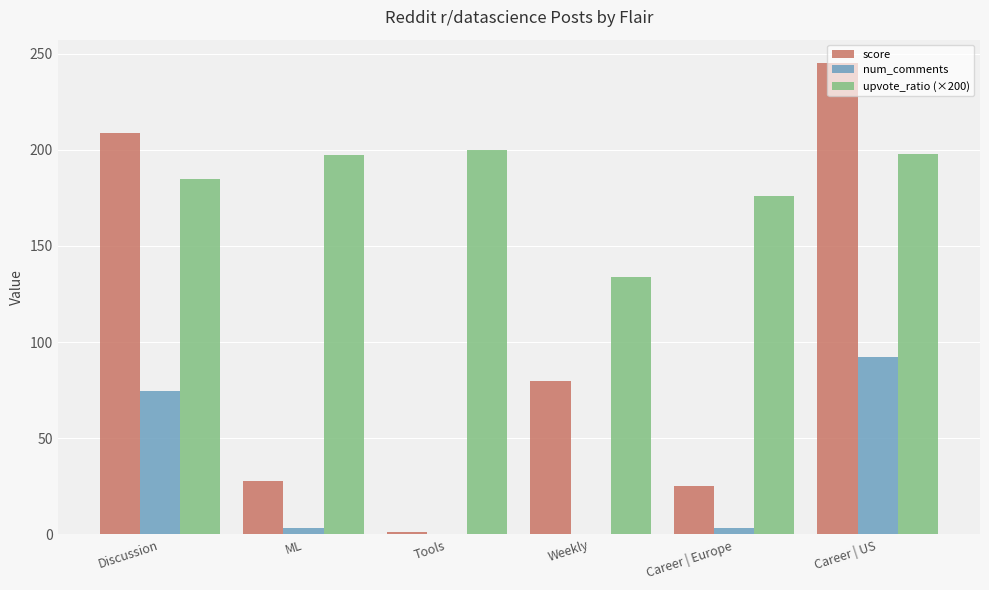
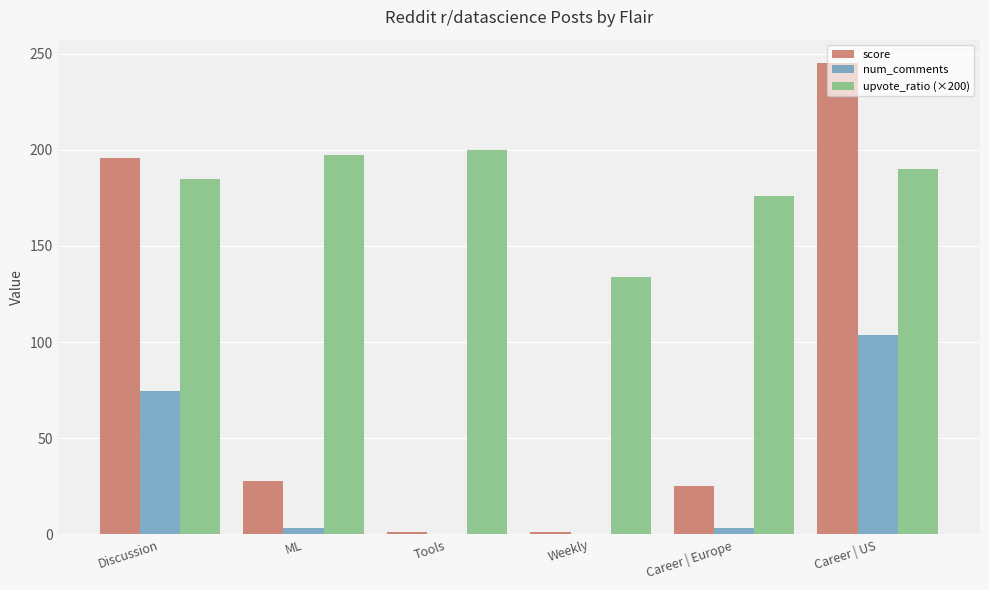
score, Discussion: 209 -> 196
score, Weekly: 80 -> 1
num_comments, Career | US: 92 -> 104
upvote_ratio (×200), Career | US: 198 -> 190
